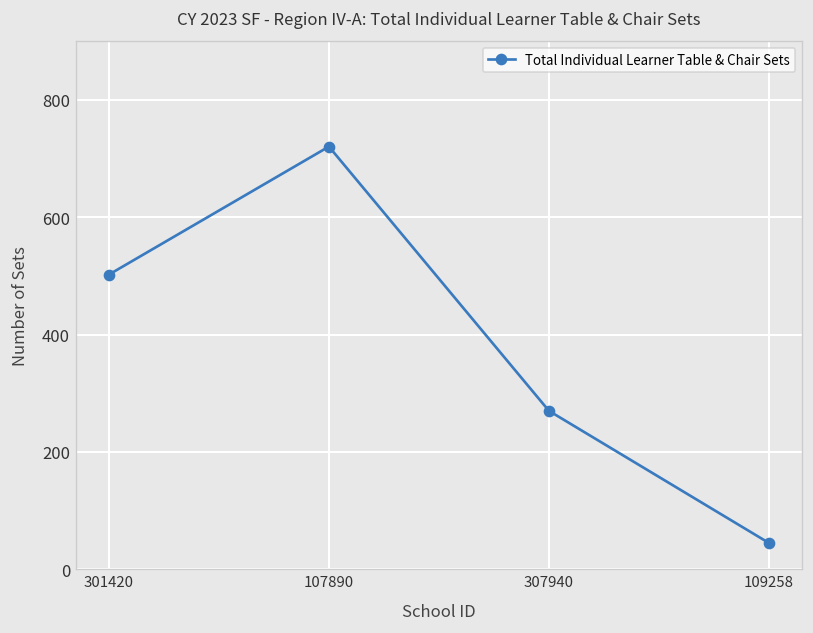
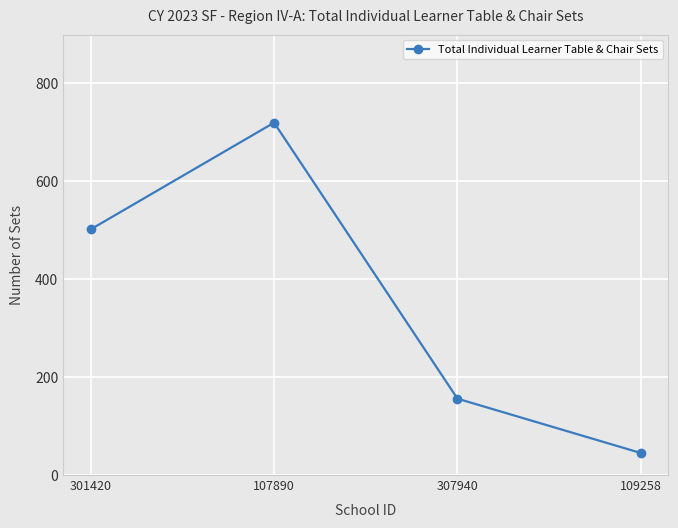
307940: 270 -> 160
